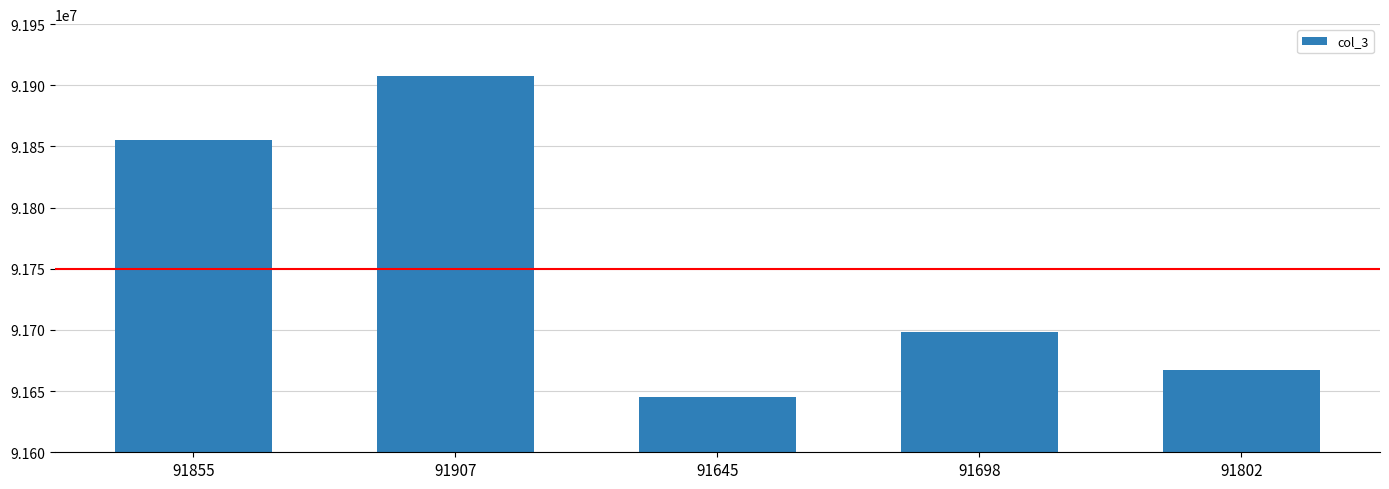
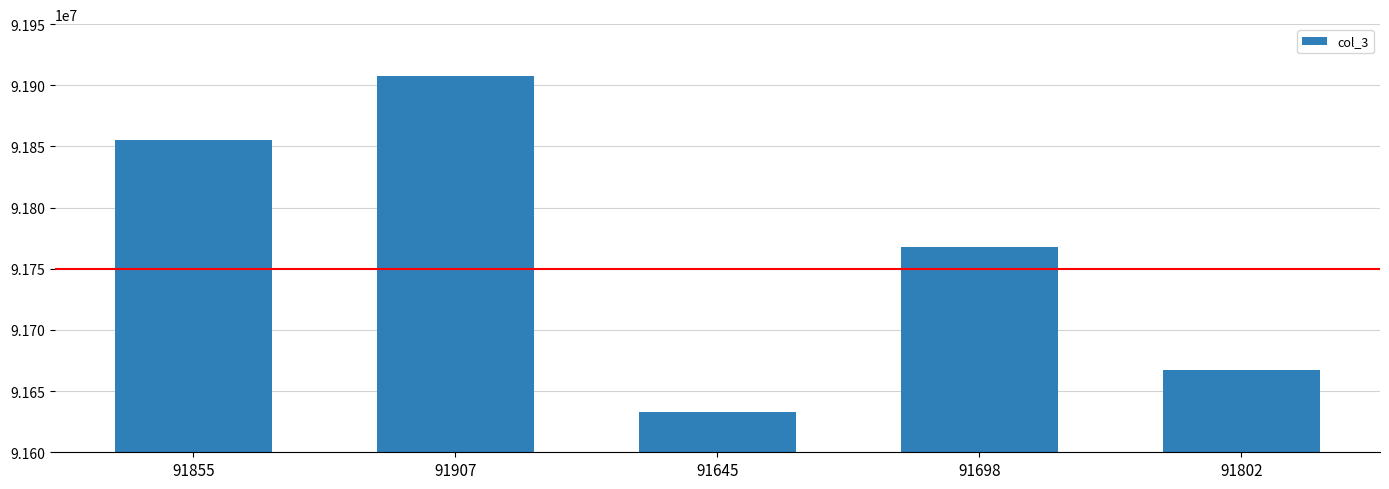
91645: 91646000 -> 91633000
91698: 91698000 -> 91768000
